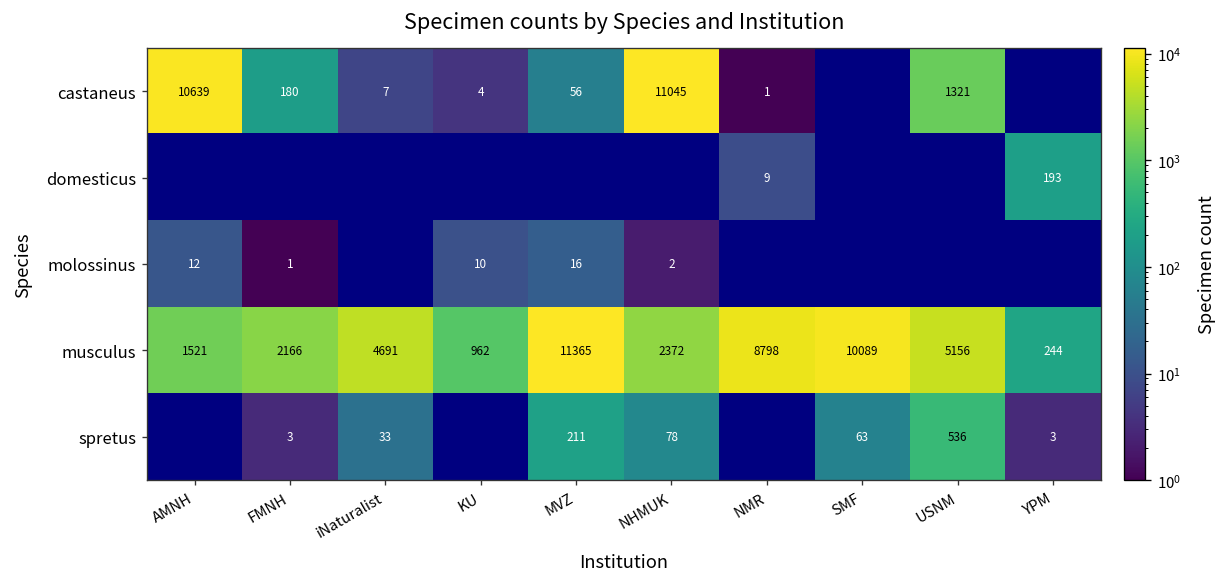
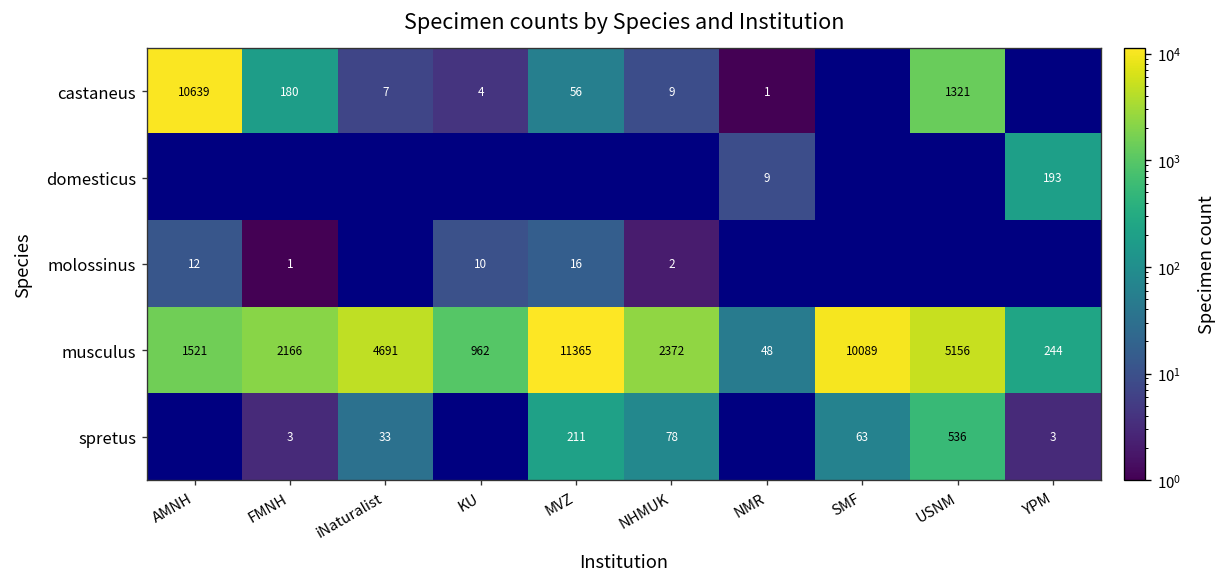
castaneus, NHMUK: 11045 -> 9
musculus, NMR: 8798 -> 48
